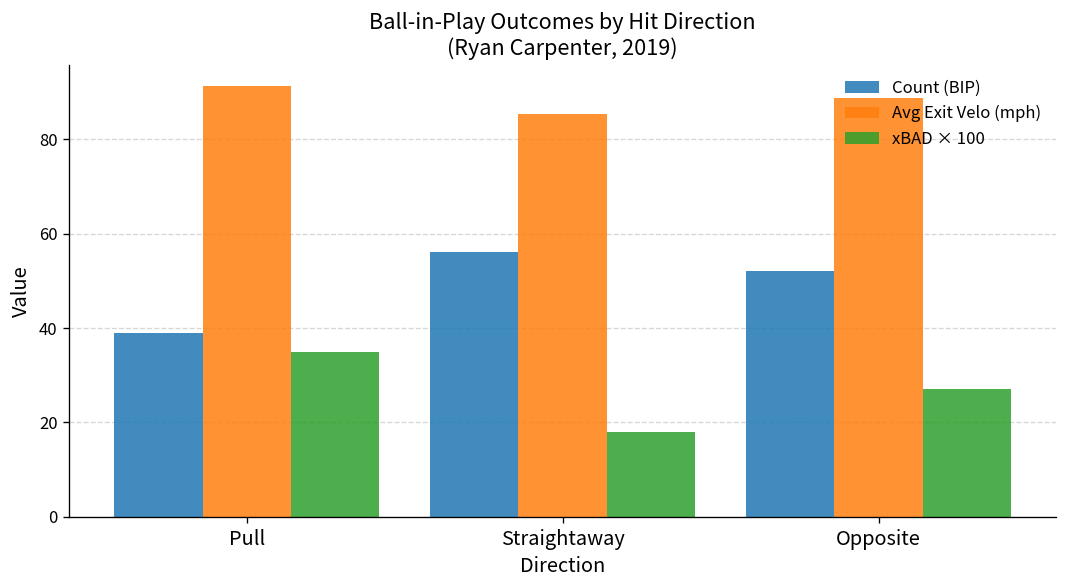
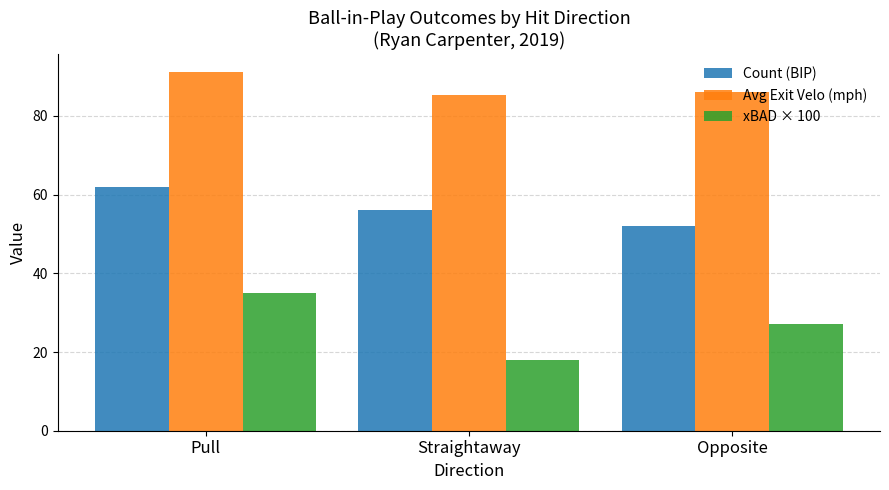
Count (BIP), Pull: 39 -> 62
Avg Exit Velo (mph), Opposite: 89 -> 86
